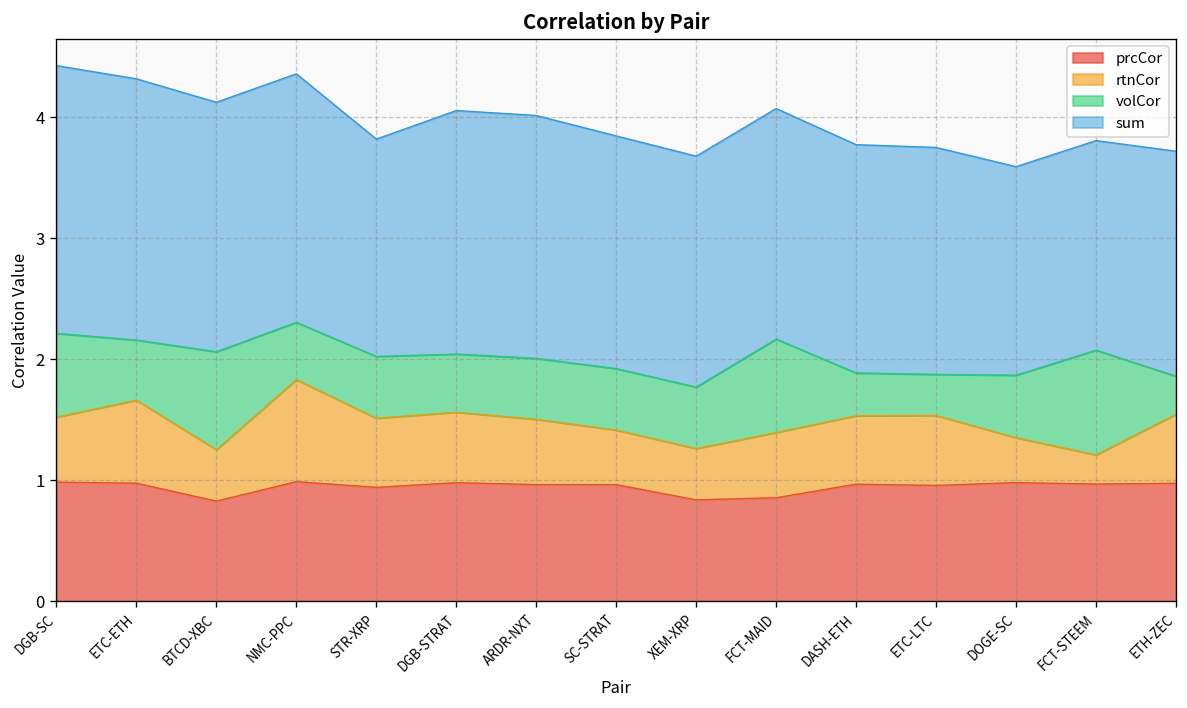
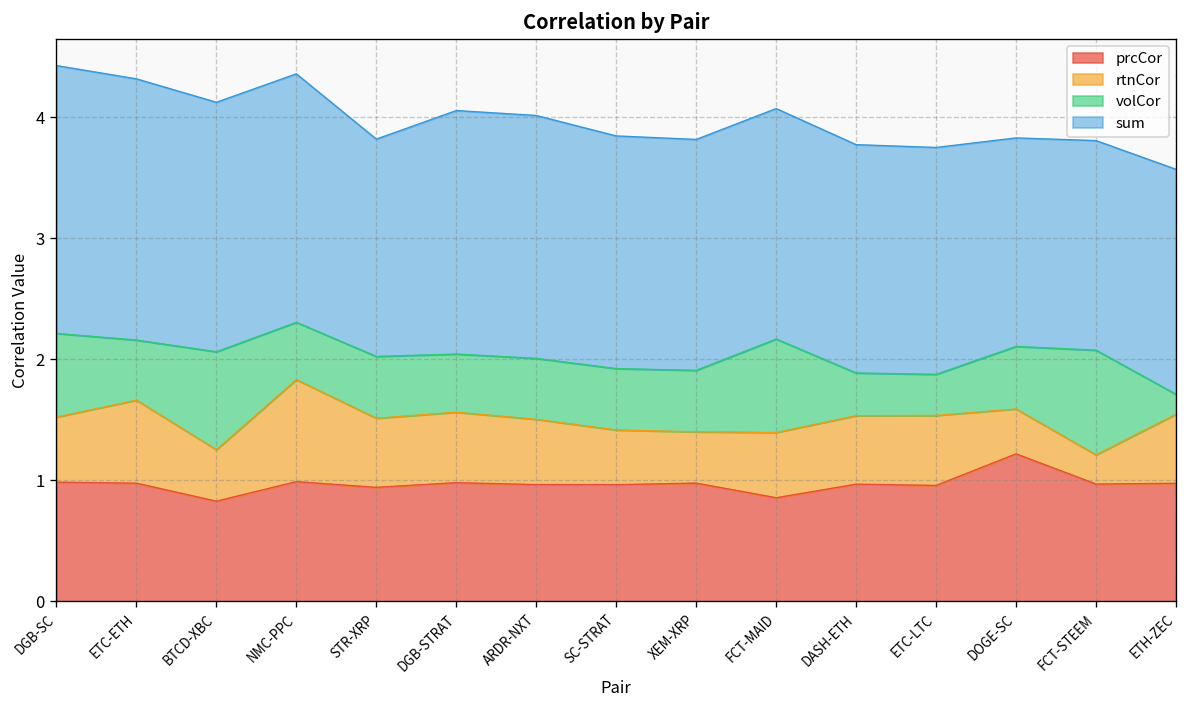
prcCor, XEM-XRP: 0.84 -> 0.98
prcCor, DOGE-SC: 0.98 -> 1.22
volCor, ETH-ZEC: 0.31 -> 0.16
